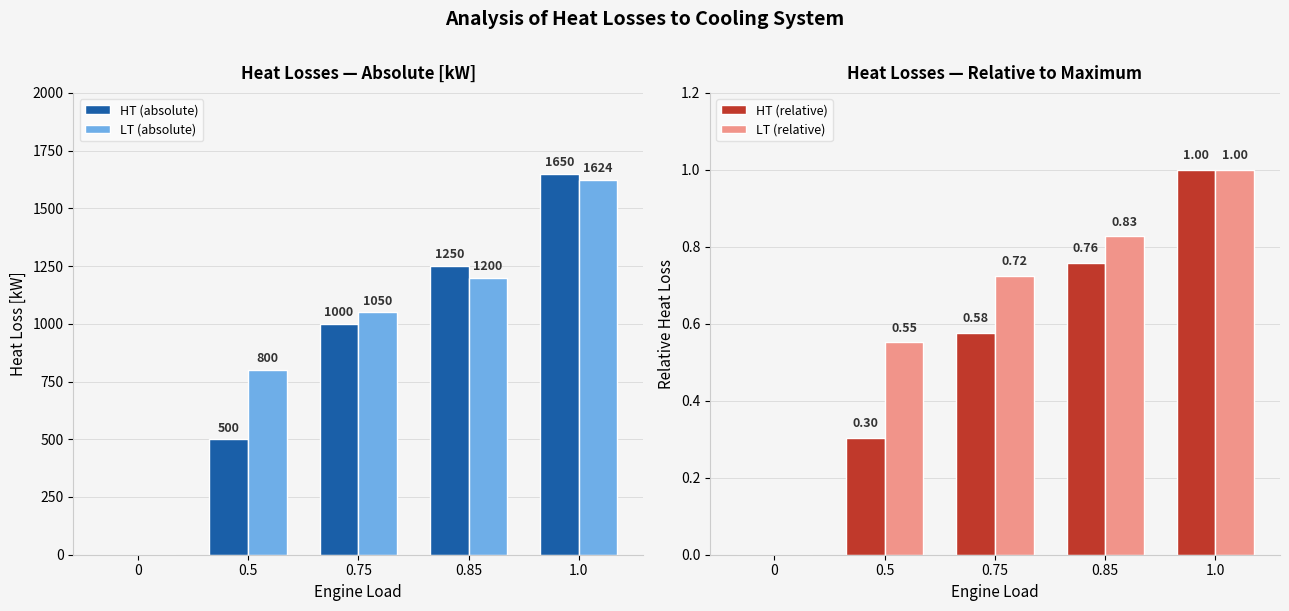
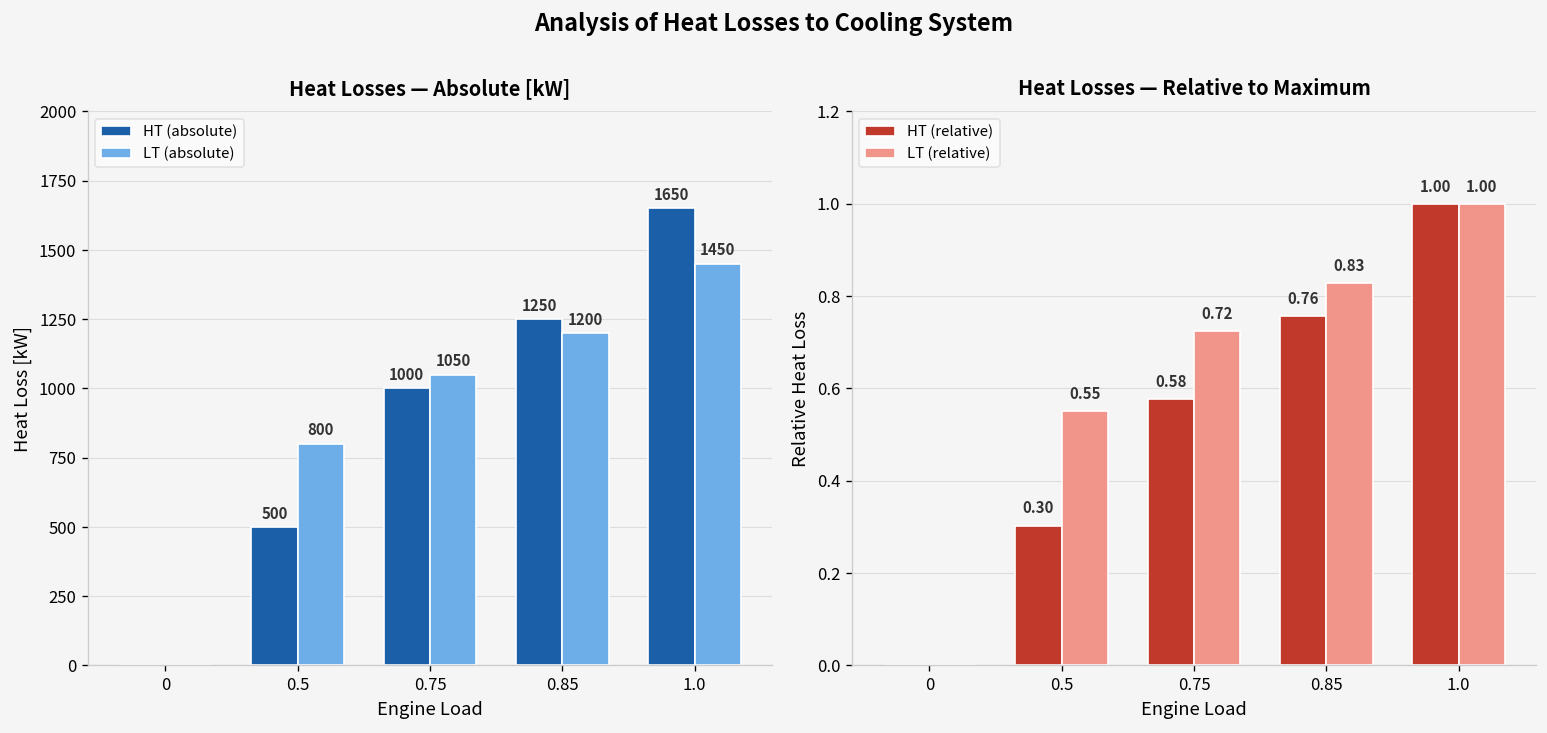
Heat Losses — Absolute [kW], LT (absolute), 1.0: 1624 -> 1450
